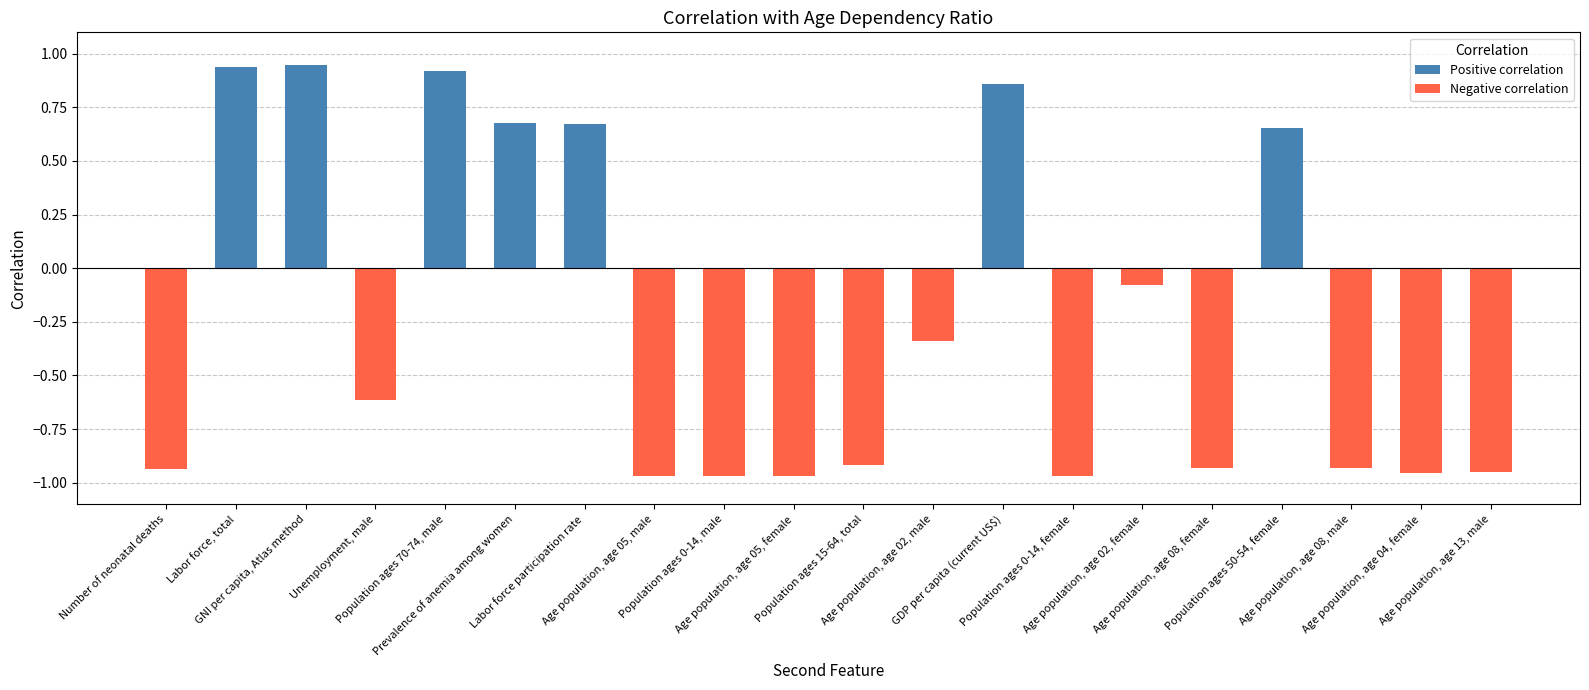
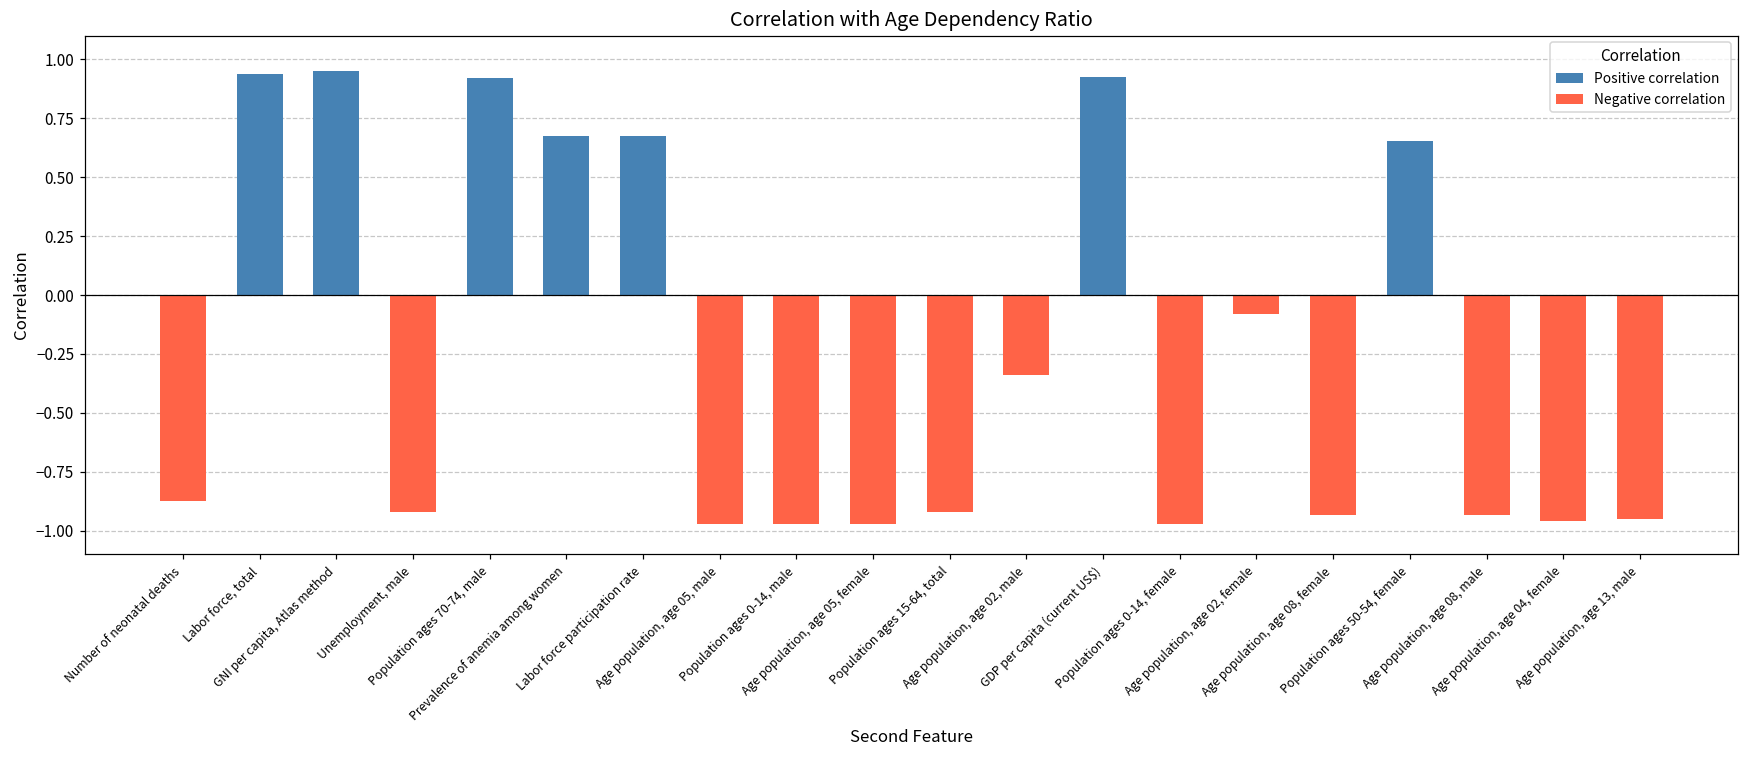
Number of neonatal deaths: -0.94 -> -0.87
Unemployment, male: -0.62 -> -0.92
GDP per capita (current US$): 0.86 -> 0.92
